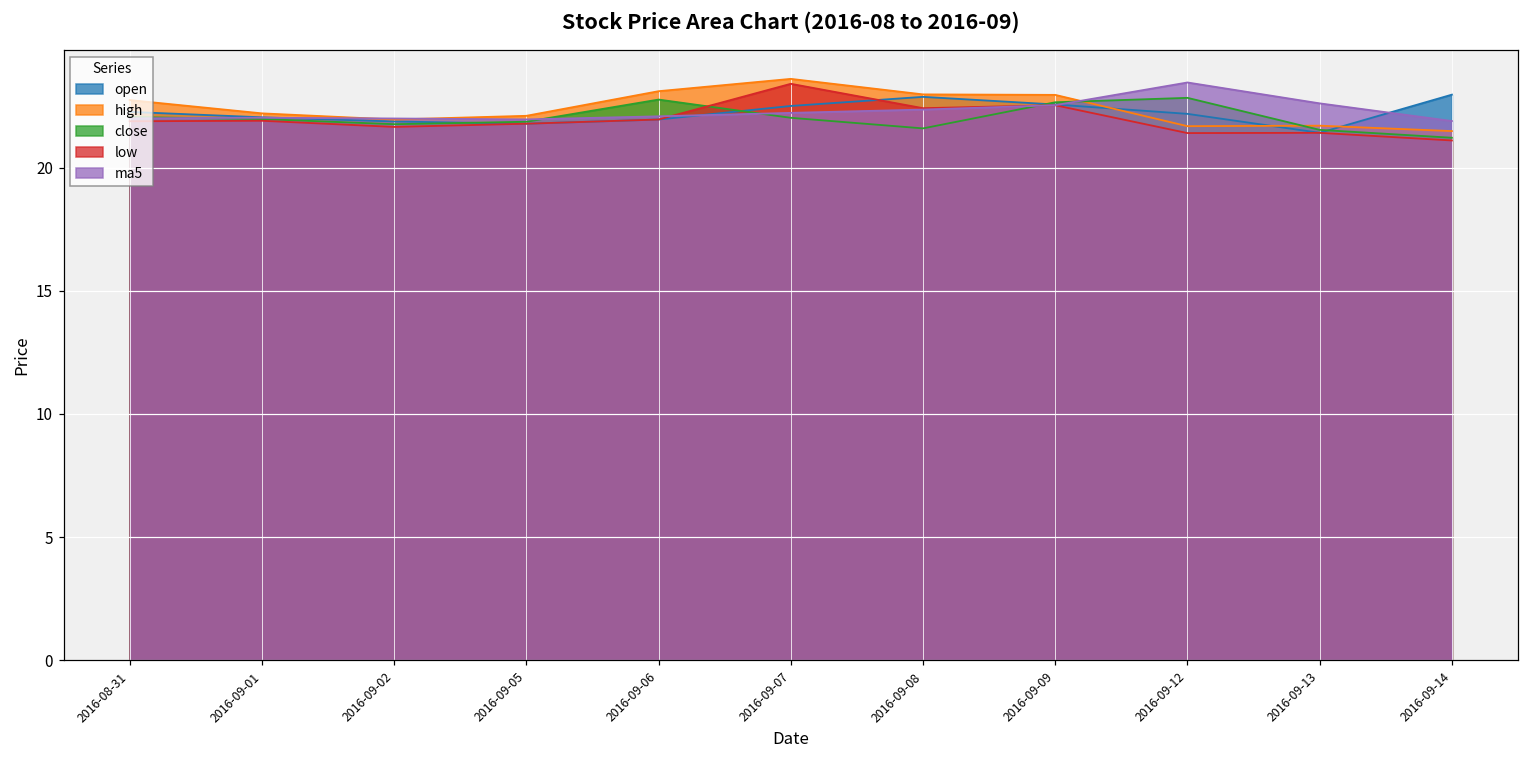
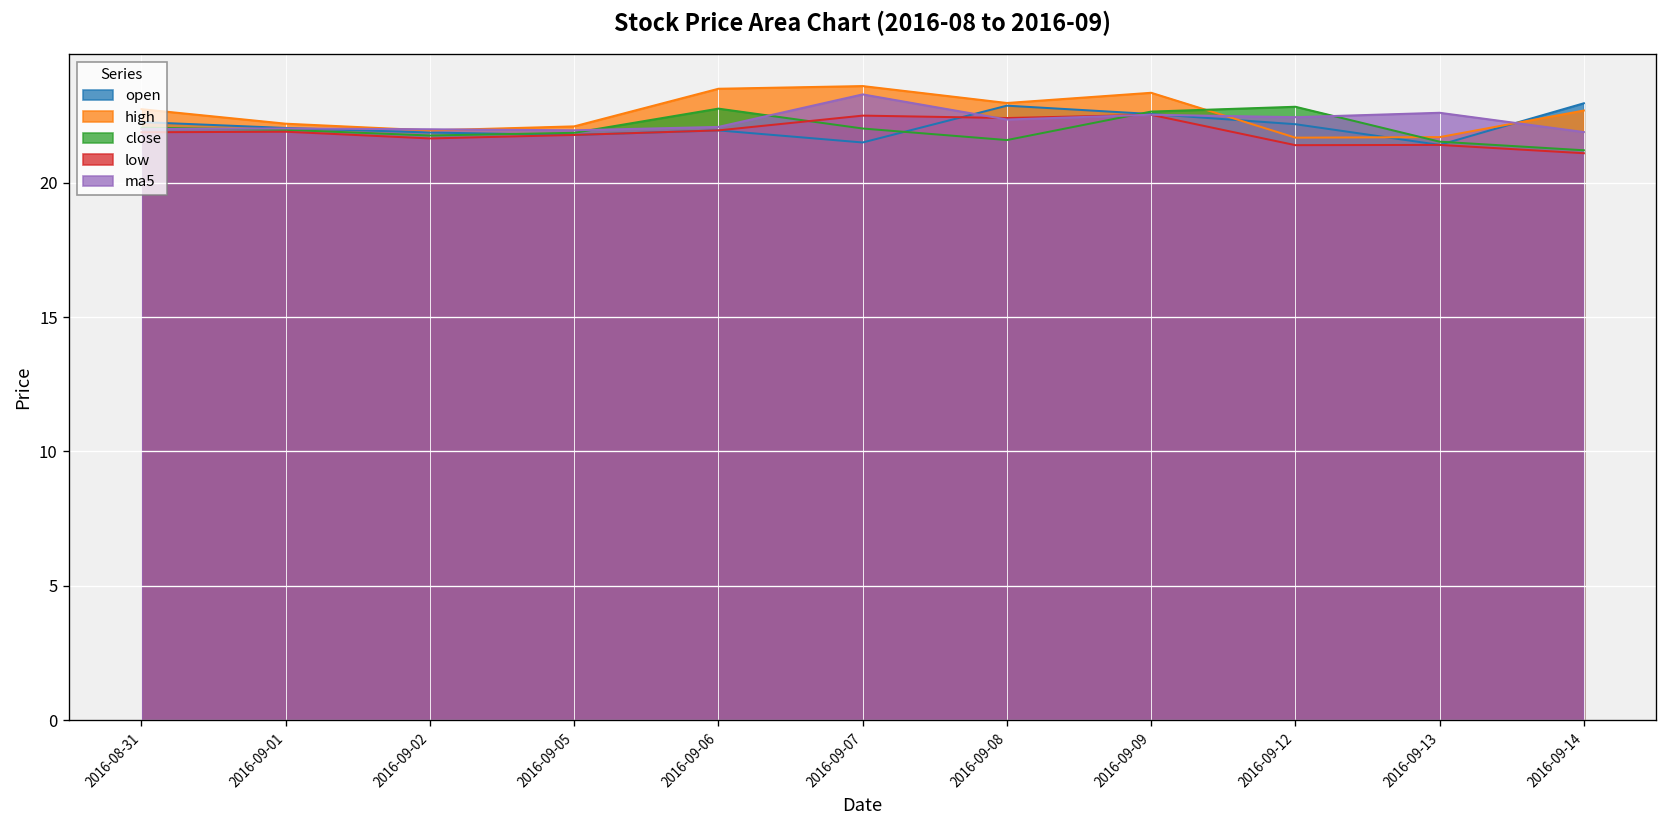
high, 2016-09-06: 23.1 -> 23.5
open, 2016-09-07: 22.5 -> 21.5
low, 2016-09-07: 23.4 -> 22.5
ma5, 2016-09-07: 22.2 -> 23.3
high, 2016-09-09: 23.0 -> 23.4
ma5, 2016-09-12: 23.5 -> 22.4
high, 2016-09-14: 21.5 -> 22.7
